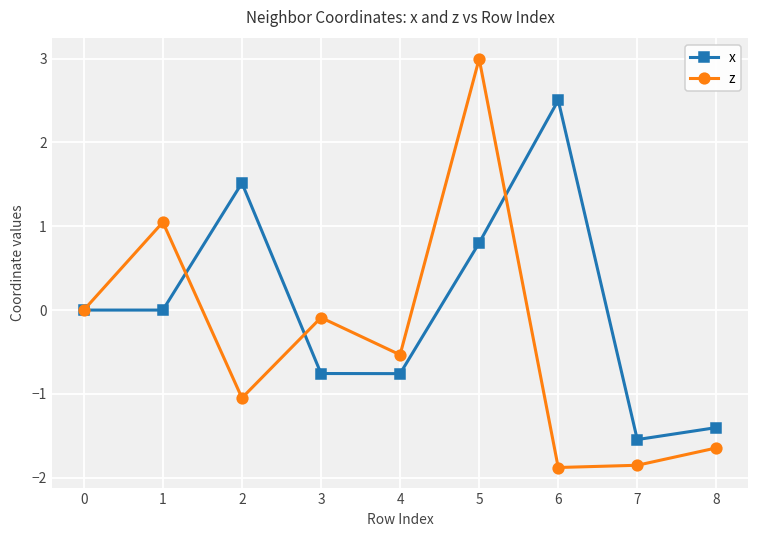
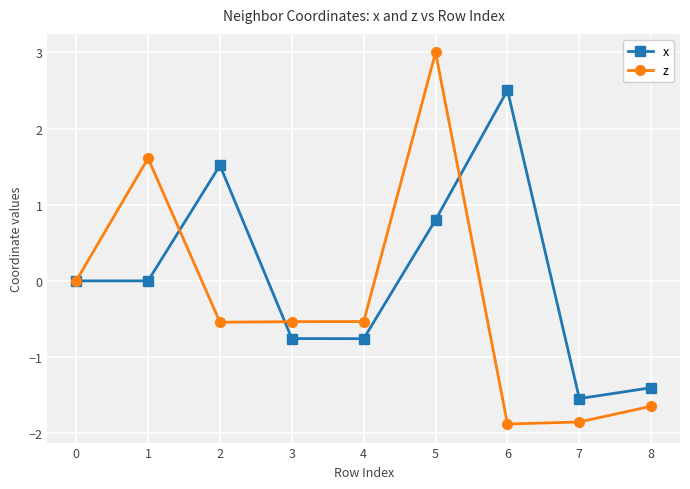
z, 1: 1.0 -> 1.6
z, 2: -1.0 -> -0.5
z, 3: -0.1 -> -0.5
